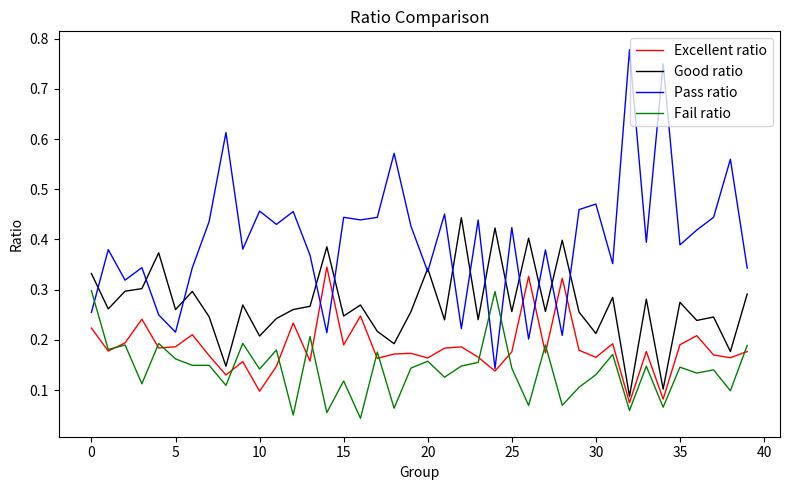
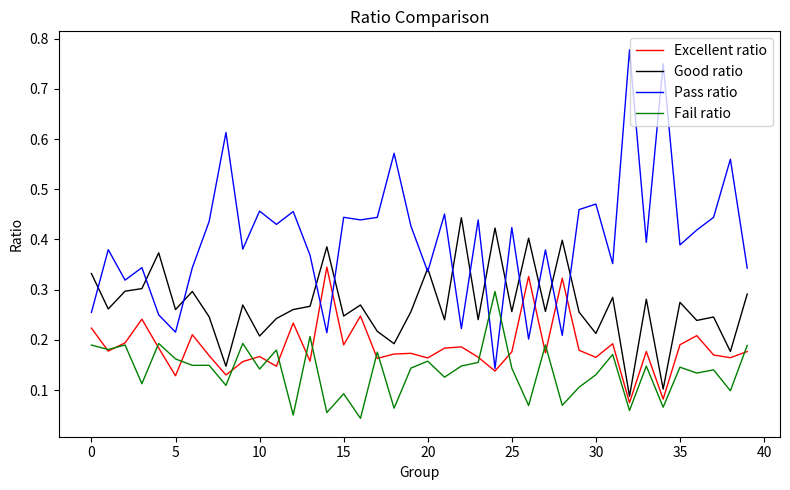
Fail ratio, 0: 0.30 -> 0.19
Excellent ratio, 5: 0.19 -> 0.13
Excellent ratio, 10: 0.10 -> 0.17
Fail ratio, 15: 0.12 -> 0.09
